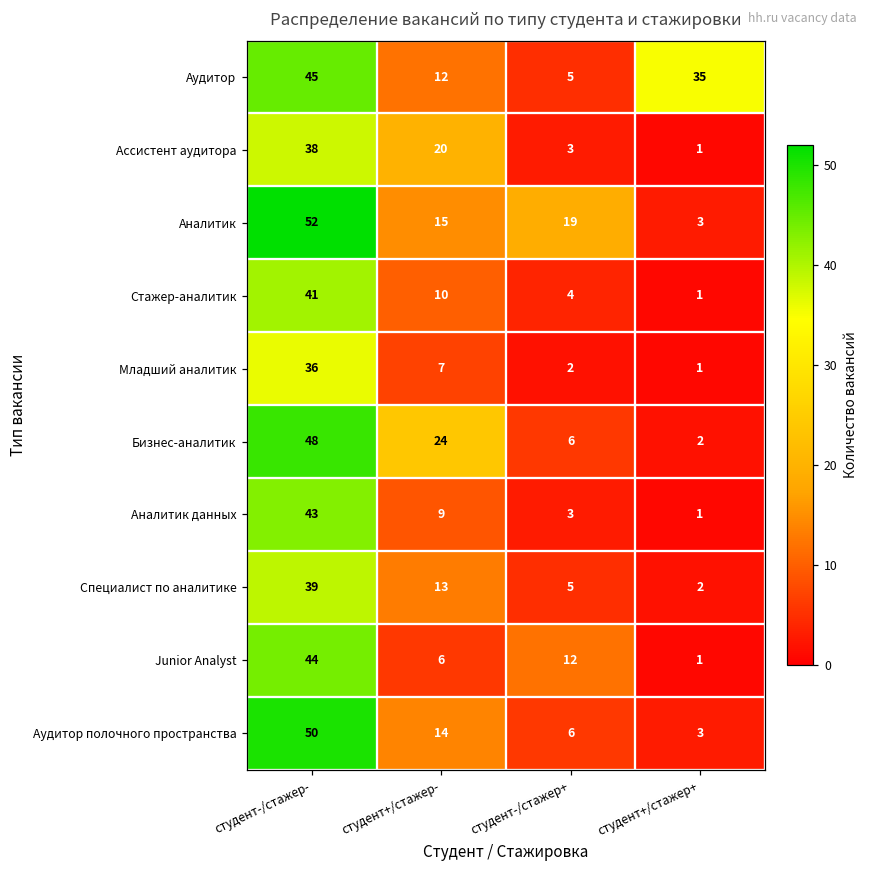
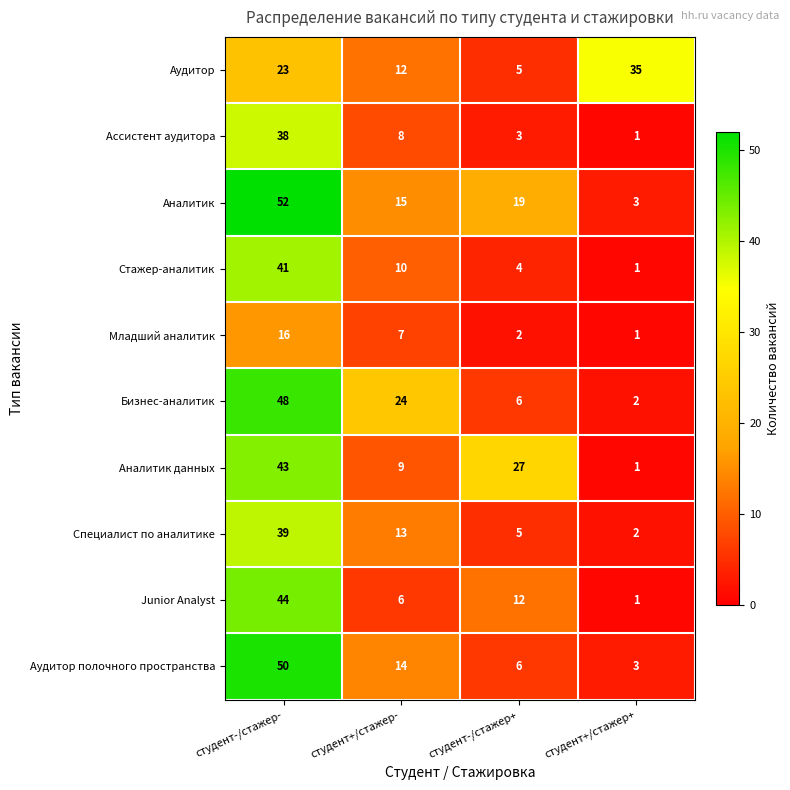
Аудитор, студент-/стажер-: 45 -> 23
Ассистент аудитора, студент+/стажер-: 20 -> 8
Младший аналитик, студент-/стажер-: 36 -> 16
Аналитик данных, студент-/стажер+: 3 -> 27
